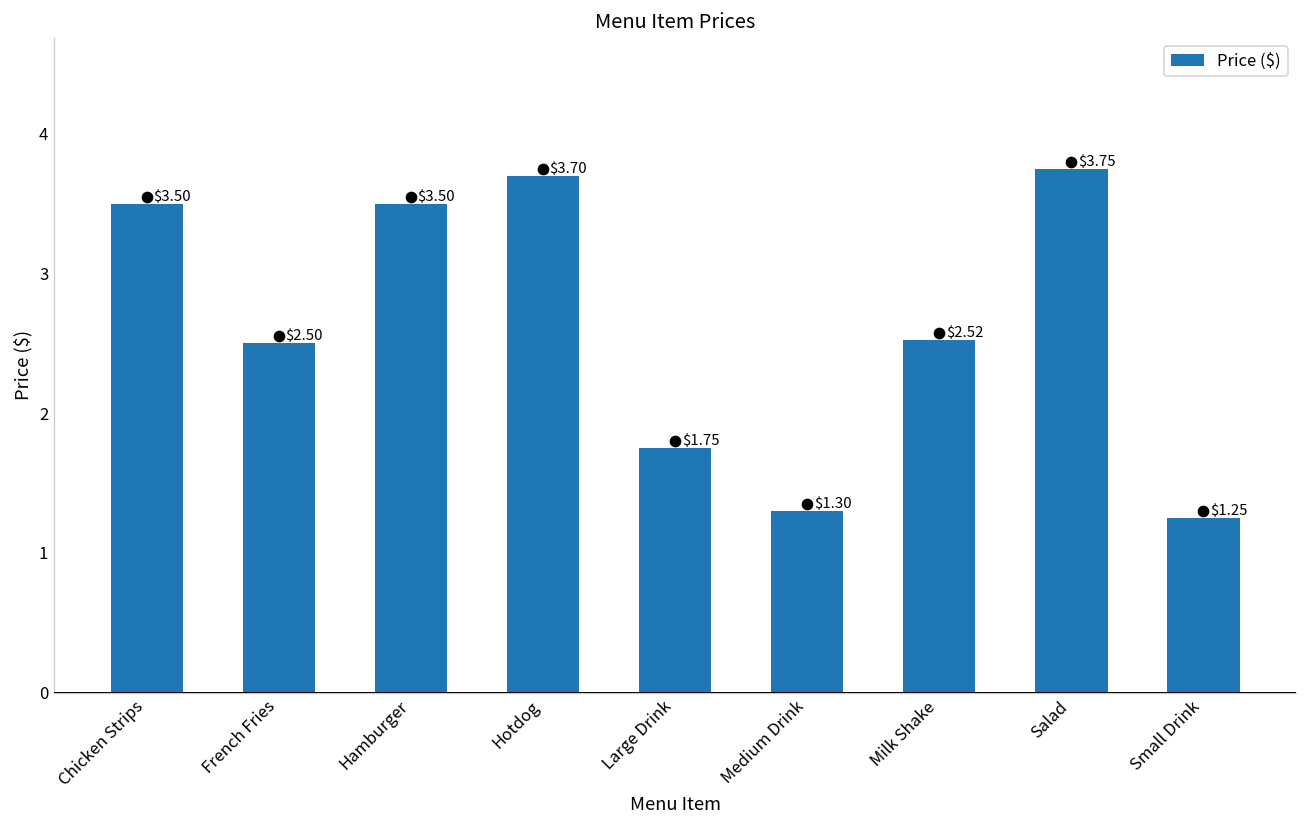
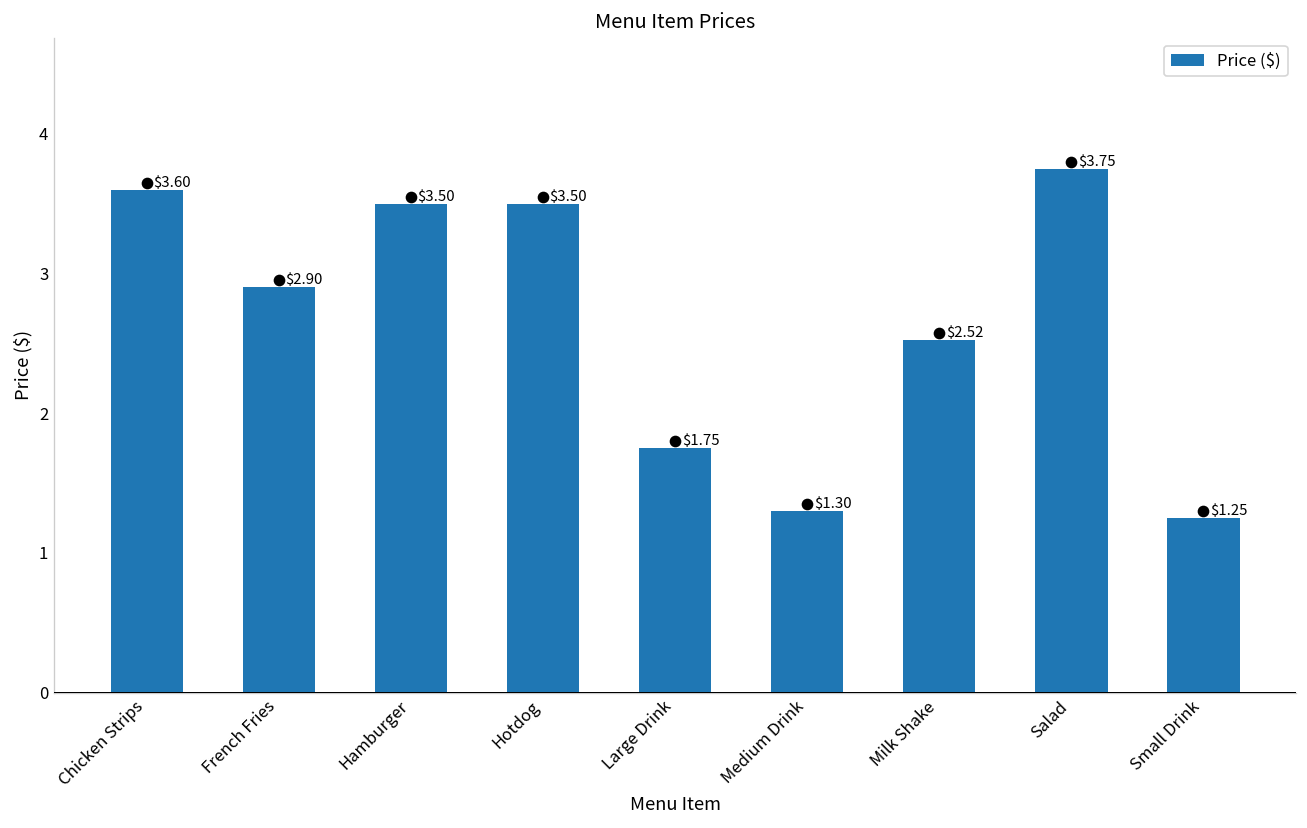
Price ($), Chicken Strips: $3.50 -> $3.60
Price ($), French Fries: $2.50 -> $2.90
Price ($), Hotdog: $3.70 -> $3.50
